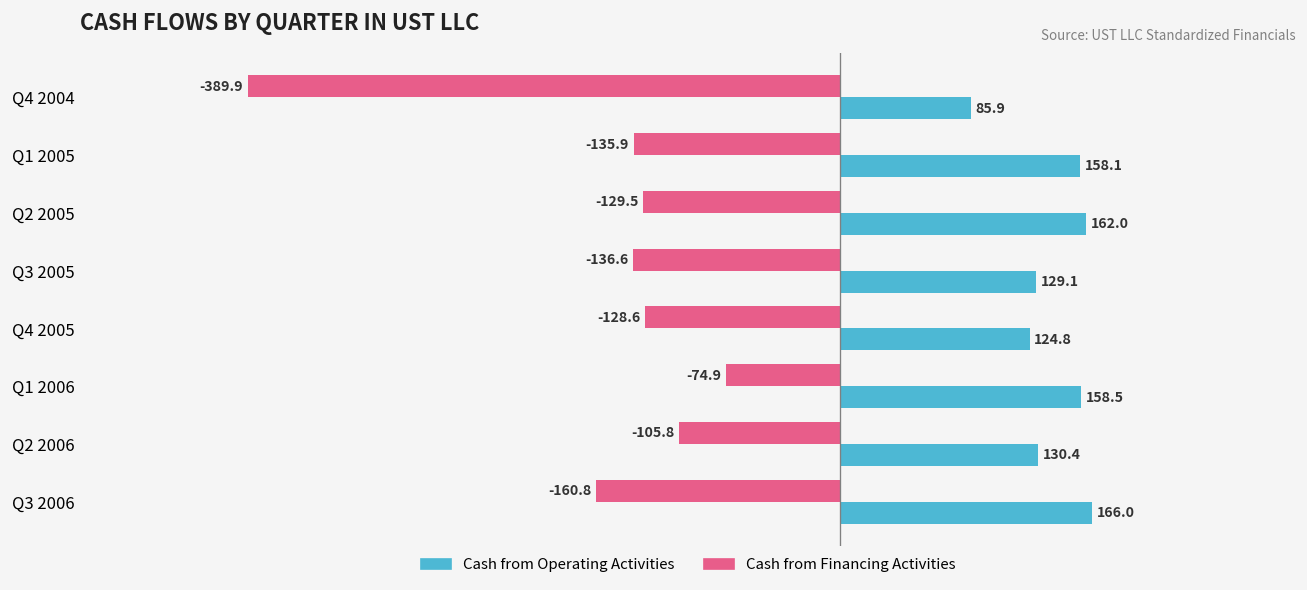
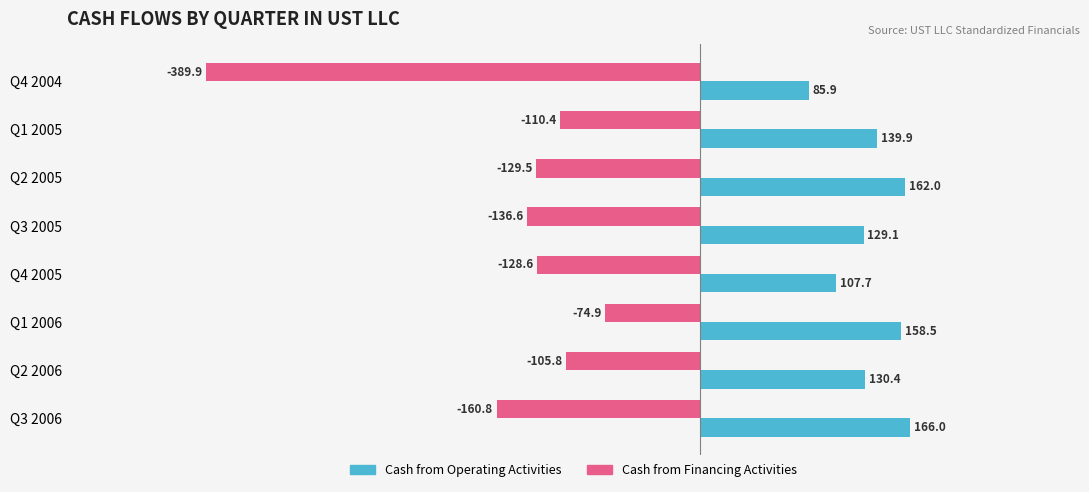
Cash from Financing Activities, Q1 2005: -135.9 -> -110.4
Cash from Operating Activities, Q1 2005: 158.1 -> 139.9
Cash from Operating Activities, Q4 2005: 124.8 -> 107.7
